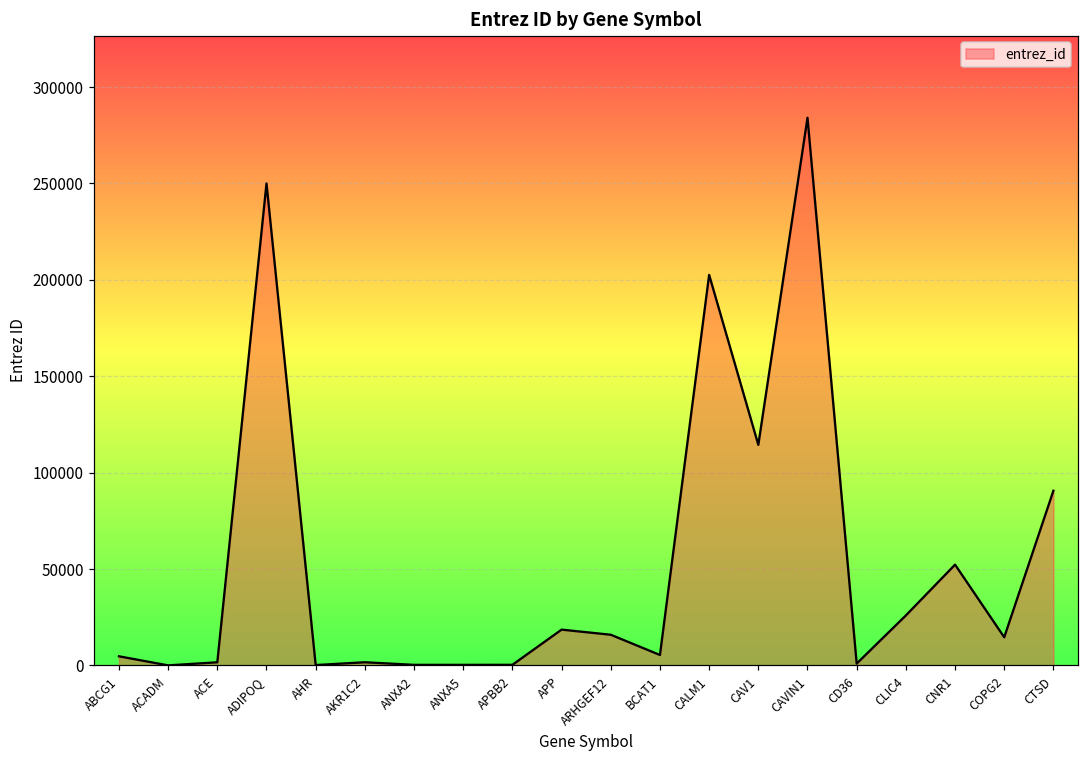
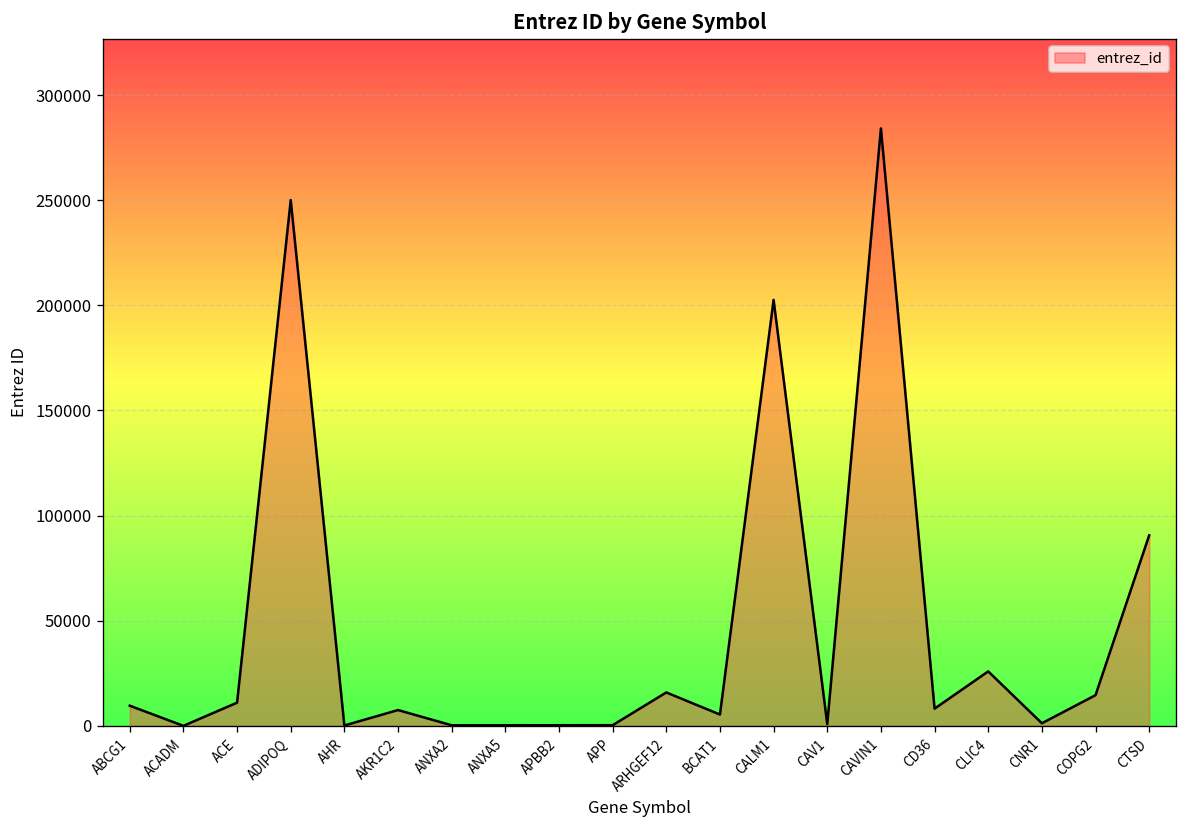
ABCG1: 5000 -> 10000
ACE: 2000 -> 11000
AKR1C2: 2000 -> 8000
APP: 19000 -> 0
CAV1: 114000 -> 1000
CD36: 1000 -> 8000
CNR1: 52000 -> 1000
